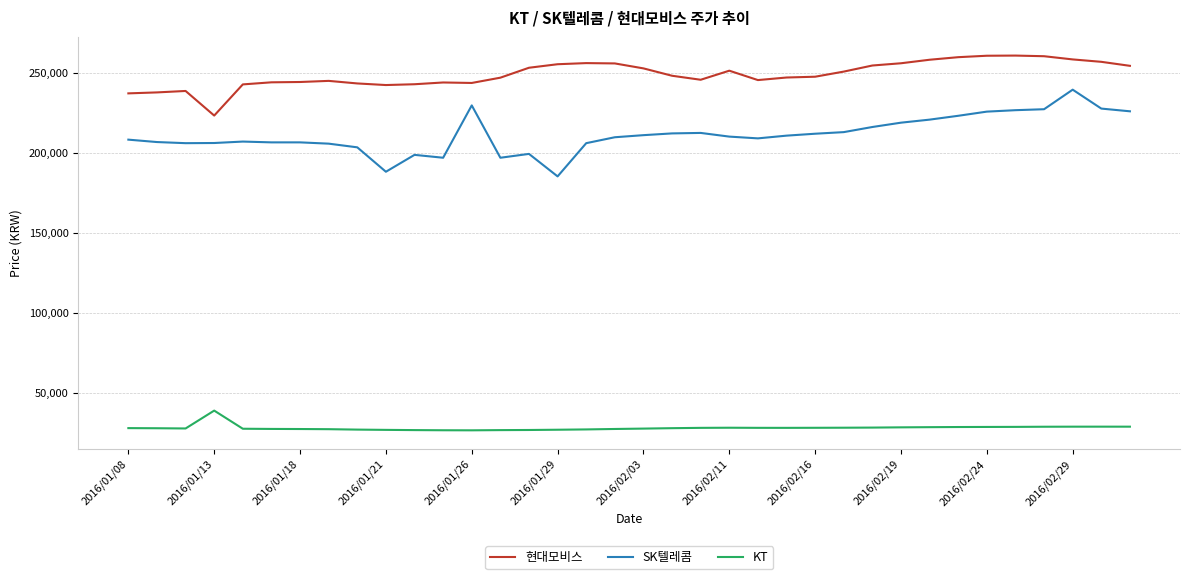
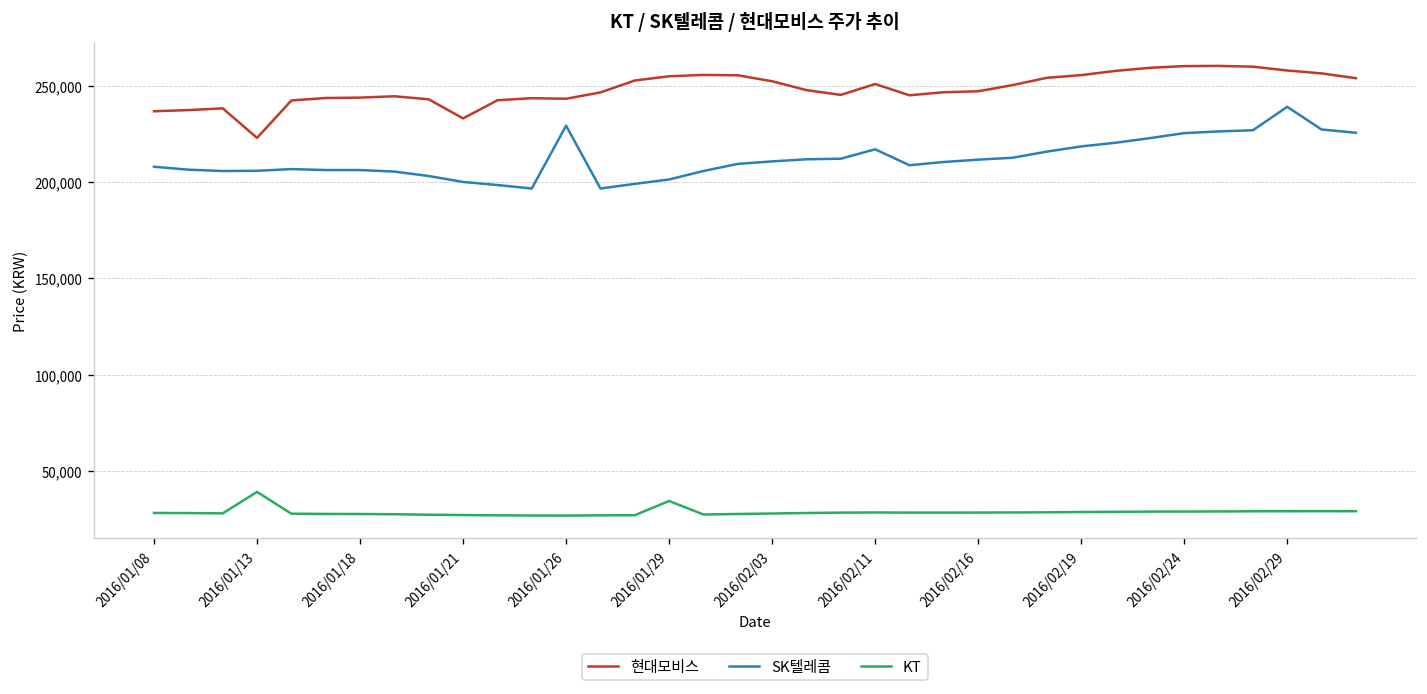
현대모비스, 2016/01/21: 242,000 -> 233,000
SK텔레콤, 2016/01/21: 188,000 -> 200,000
SK텔레콤, 2016/01/29: 185,000 -> 202,000
KT, 2016/01/29: 27,000 -> 34,000
SK텔레콤, 2016/02/11: 210,000 -> 217,000
